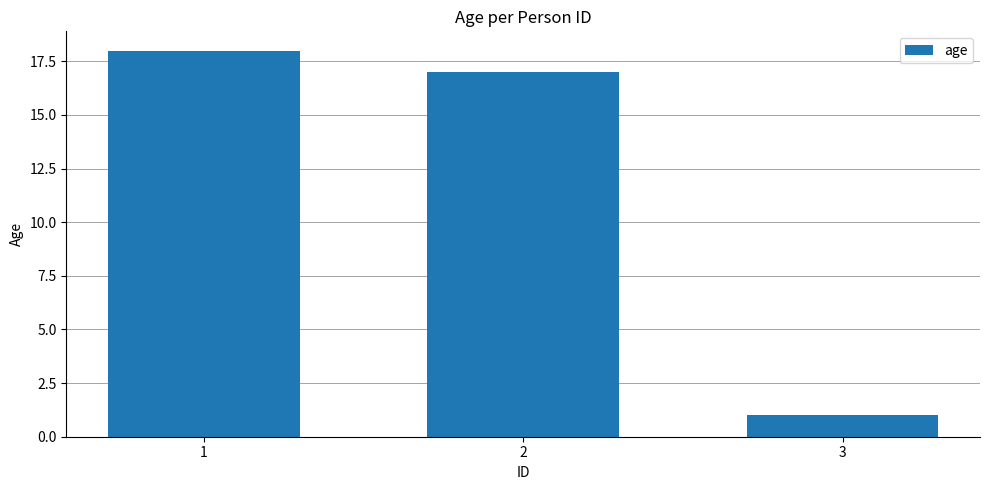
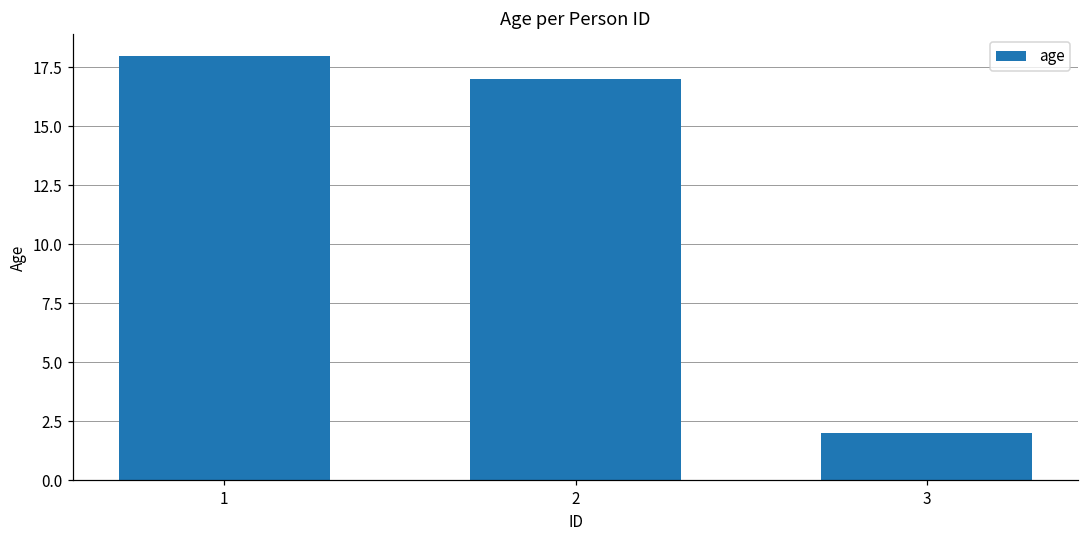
3: 1 -> 2
